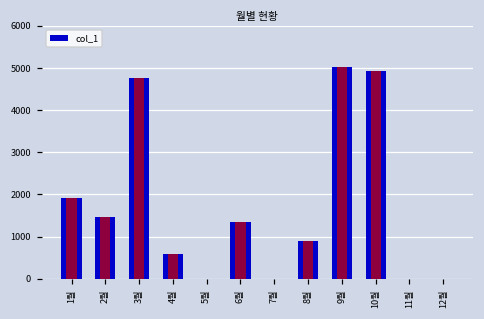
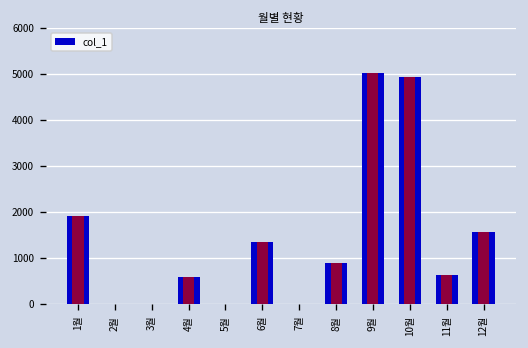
2월: 1500 -> 0
3월: 4800 -> 0
11월: 0 -> 600
12월: 0 -> 1600
